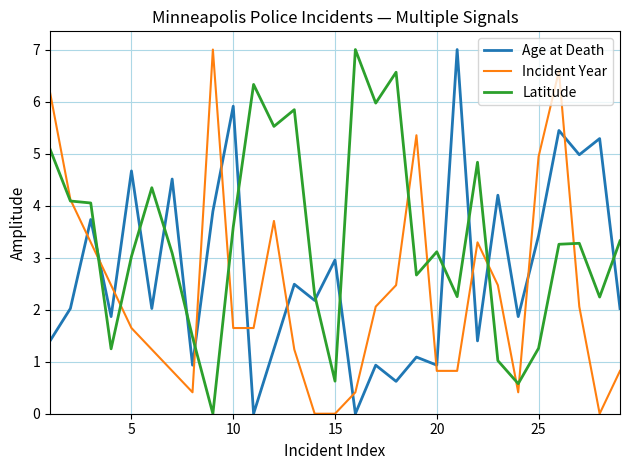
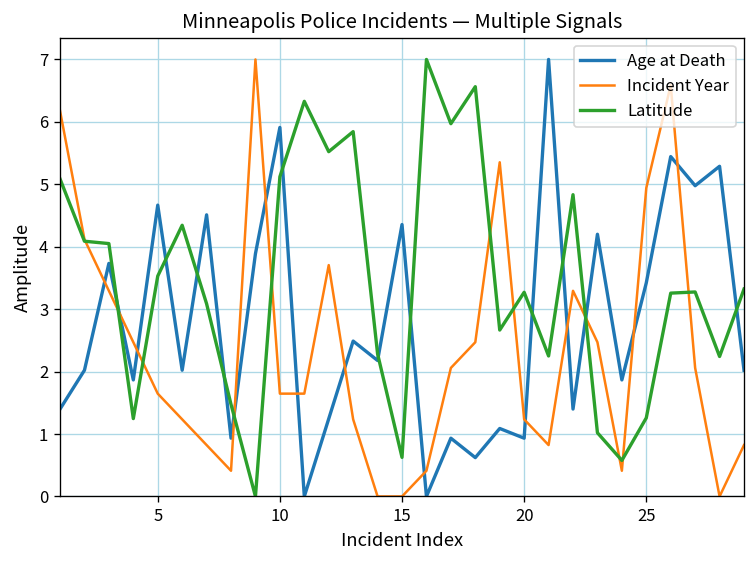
Latitude, 5: 3.0 -> 3.5
Latitude, 10: 3.6 -> 5.1
Age at Death, 15: 3.0 -> 4.4
Incident Year, 20: 0.8 -> 1.2
Latitude, 20: 3.1 -> 3.3
